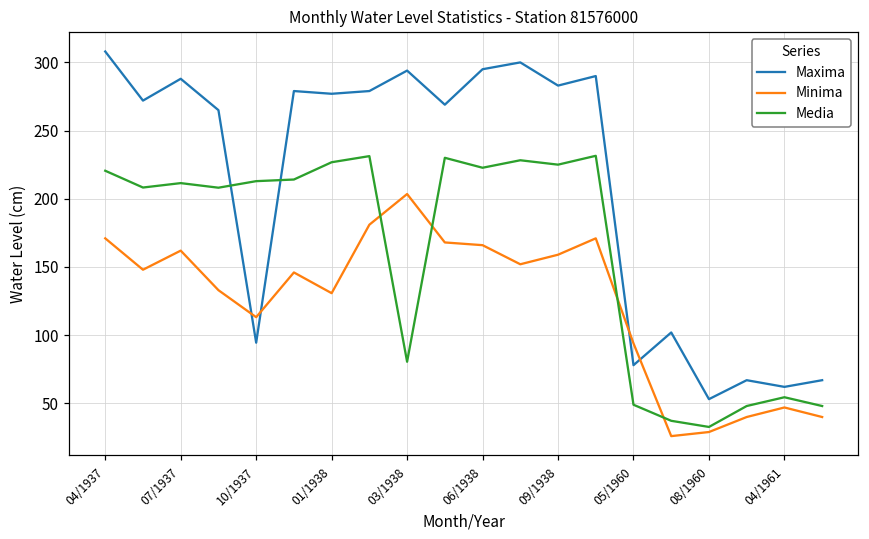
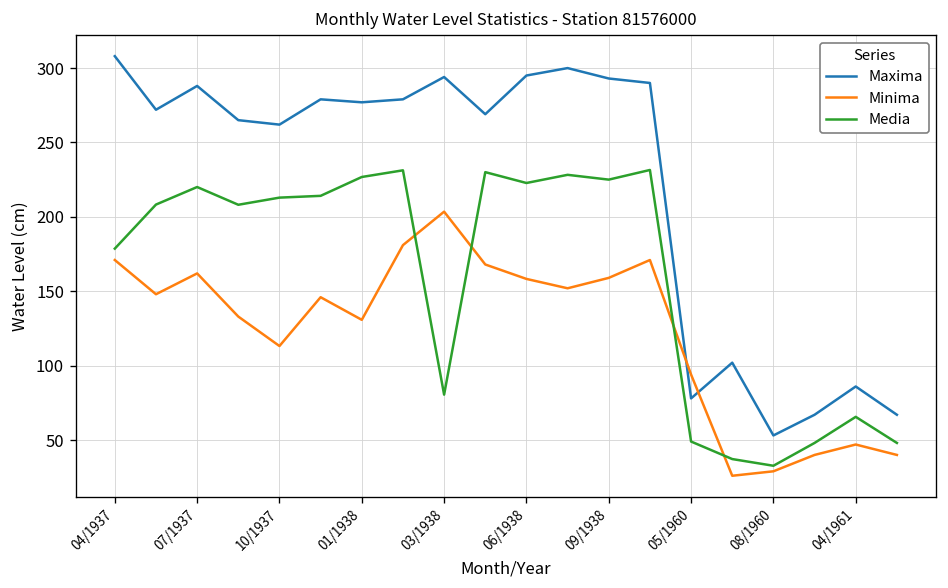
Media, 04/1937: 221 -> 179
Media, 07/1937: 211 -> 220
Maxima, 10/1937: 95 -> 262
Minima, 06/1938: 166 -> 158
Maxima, 09/1938: 283 -> 293
Maxima, 04/1961: 62 -> 86
Media, 04/1961: 55 -> 66
